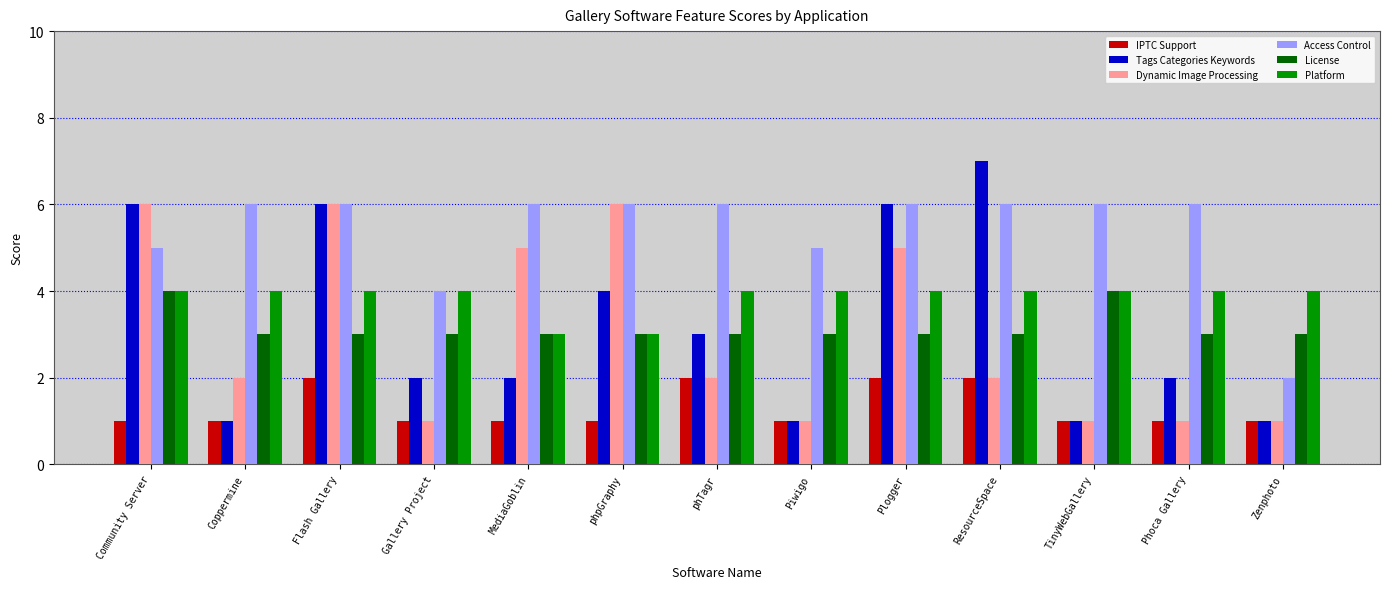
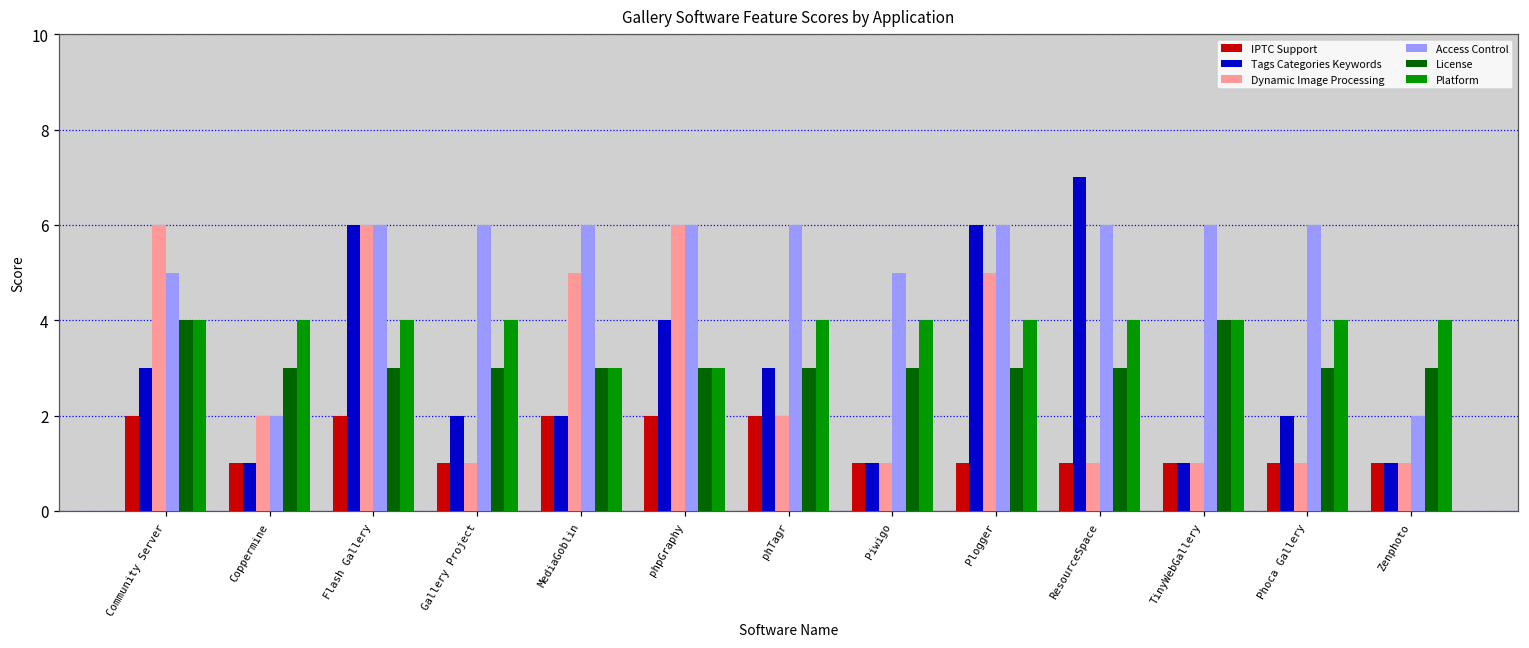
IPTC Support, Community Server: 1 -> 2
Tags Categories Keywords, Community Server: 6 -> 3
Access Control, Coppermine: 6 -> 2
Access Control, Gallery Project: 4 -> 6
IPTC Support, MediaGoblin: 1 -> 2
IPTC Support, phpGraphy: 1 -> 2
IPTC Support, Plogger: 2 -> 1
IPTC Support, ResourceSpace: 2 -> 1
Dynamic Image Processing, ResourceSpace: 2 -> 1
